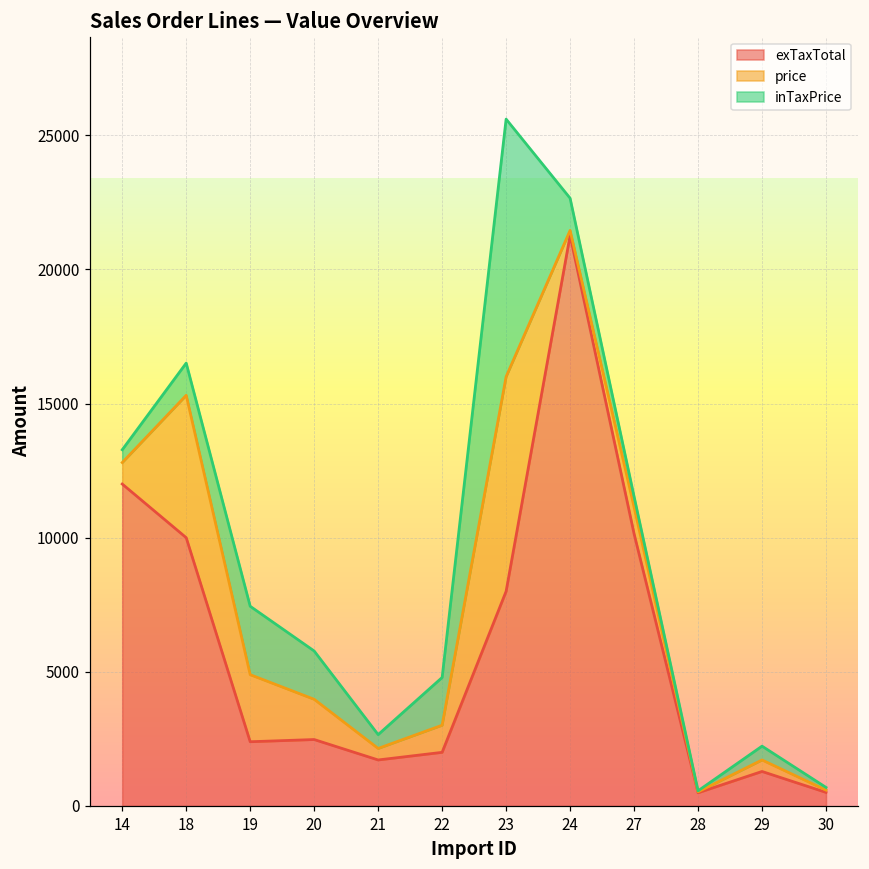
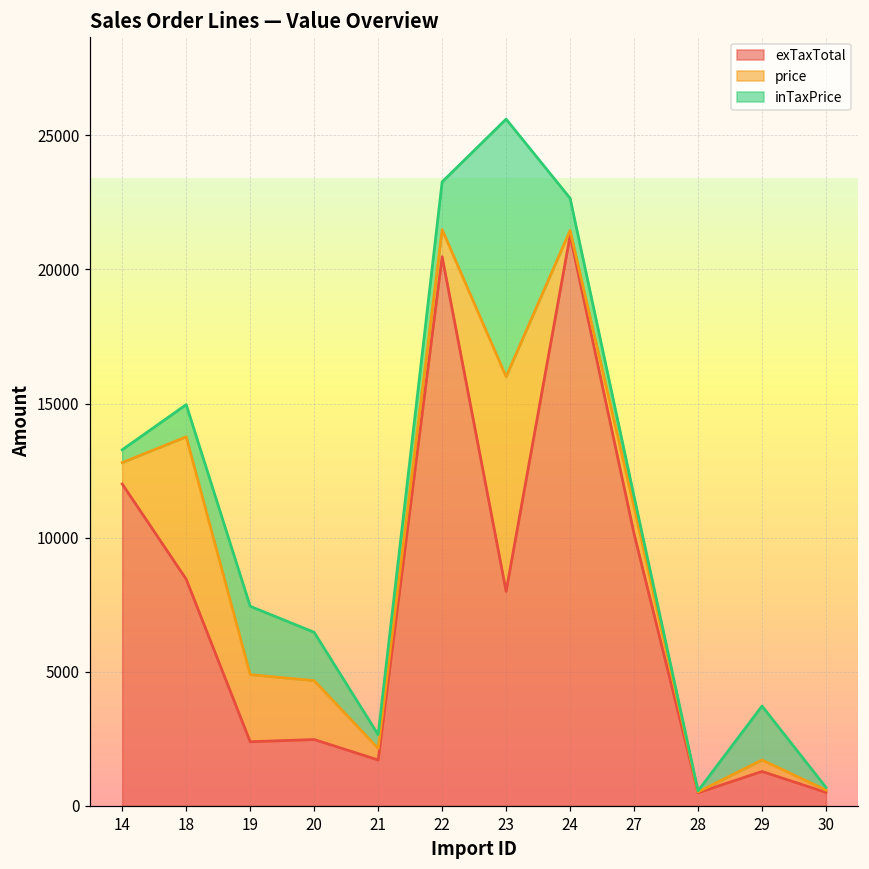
exTaxTotal, 18: 10000 -> 8500
price, 20: 1500 -> 2200
exTaxTotal, 22: 2000 -> 20500
inTaxPrice, 29: 500 -> 2000
